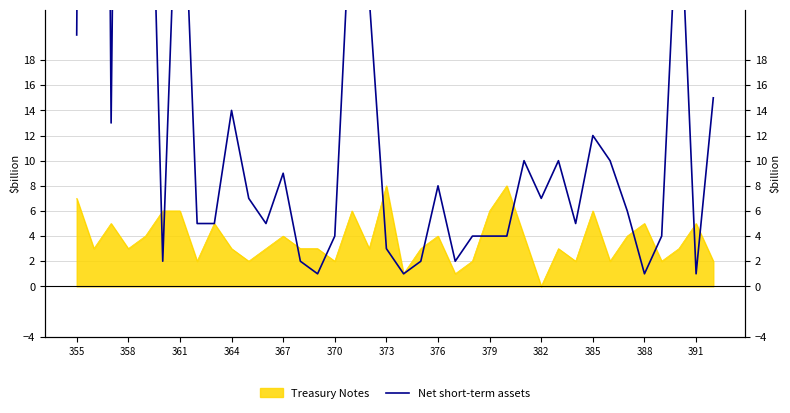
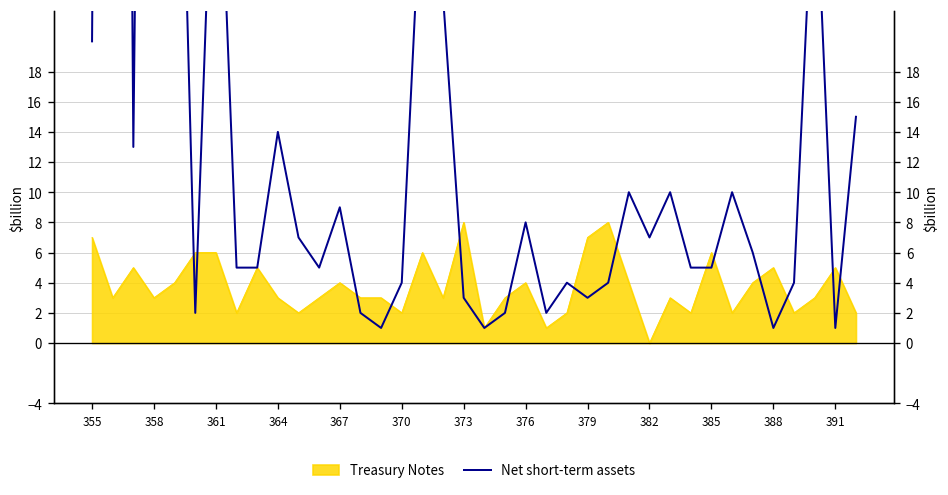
Treasury Notes, 379: 6 -> 7
Net short-term assets, 379: 4 -> 3
Net short-term assets, 385: 12 -> 5
